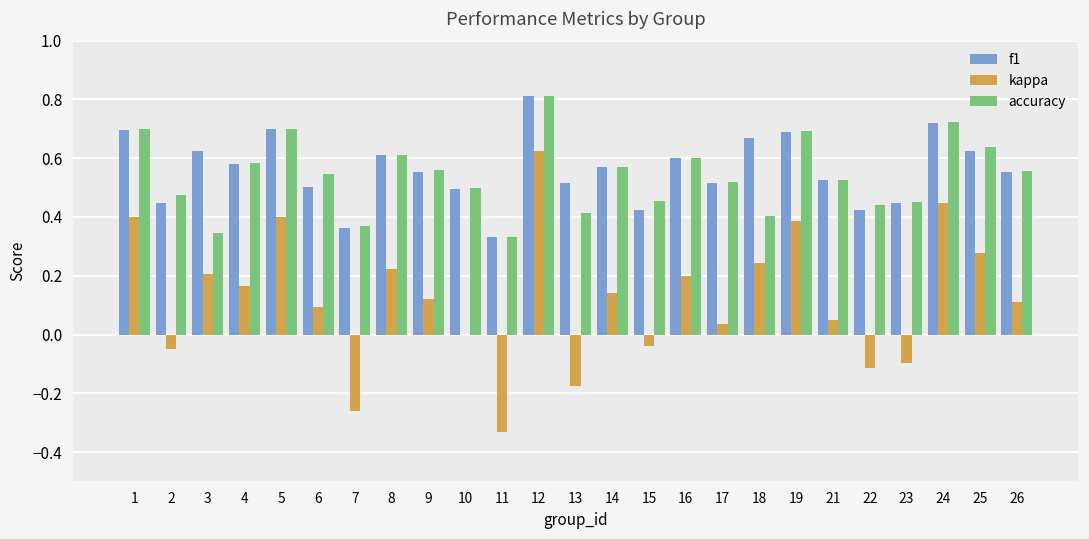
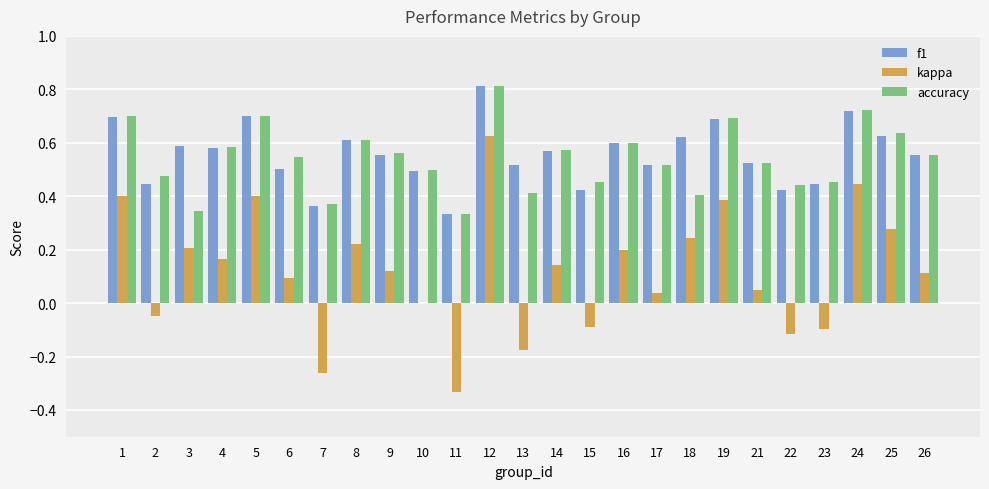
f1, 3: 0.63 -> 0.59
kappa, 15: -0.04 -> -0.09
f1, 18: 0.67 -> 0.62
